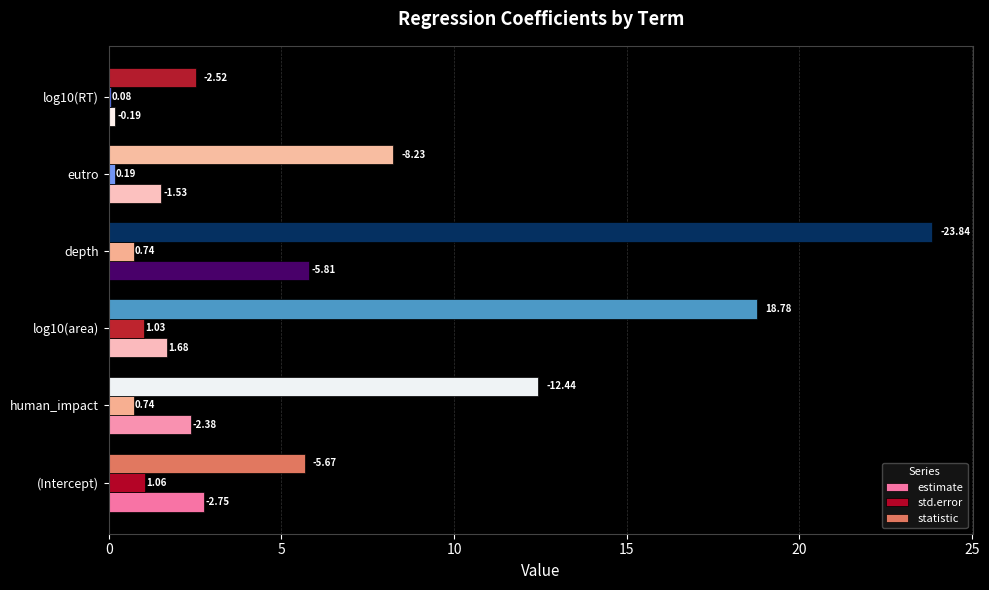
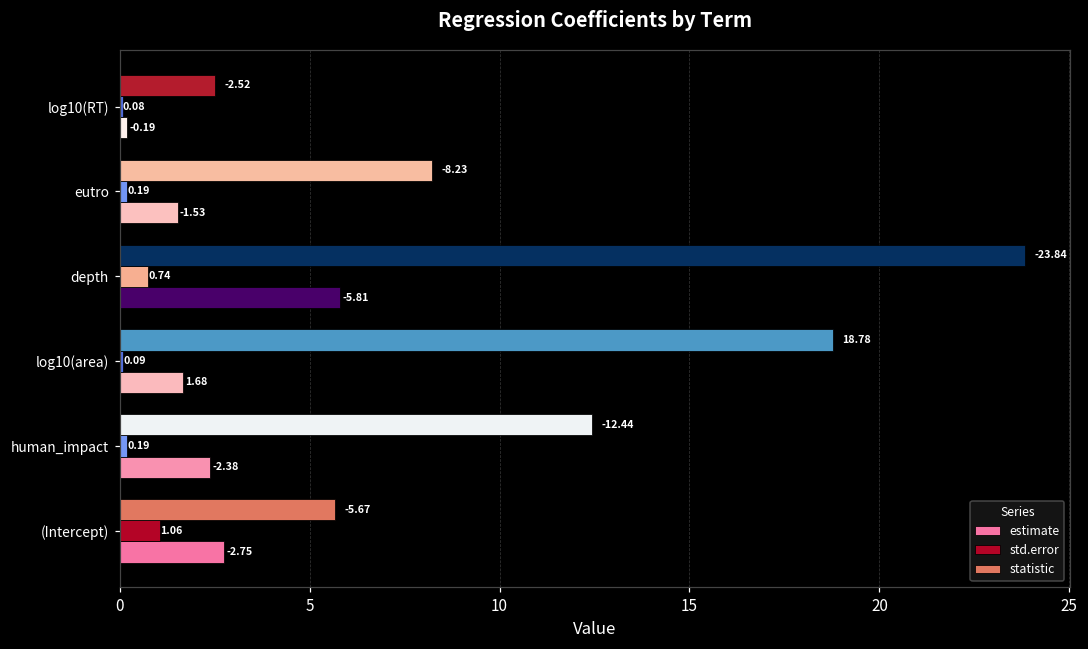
std.error, log10(area): 1.03 -> 0.09
std.error, human_impact: 0.74 -> 0.19
